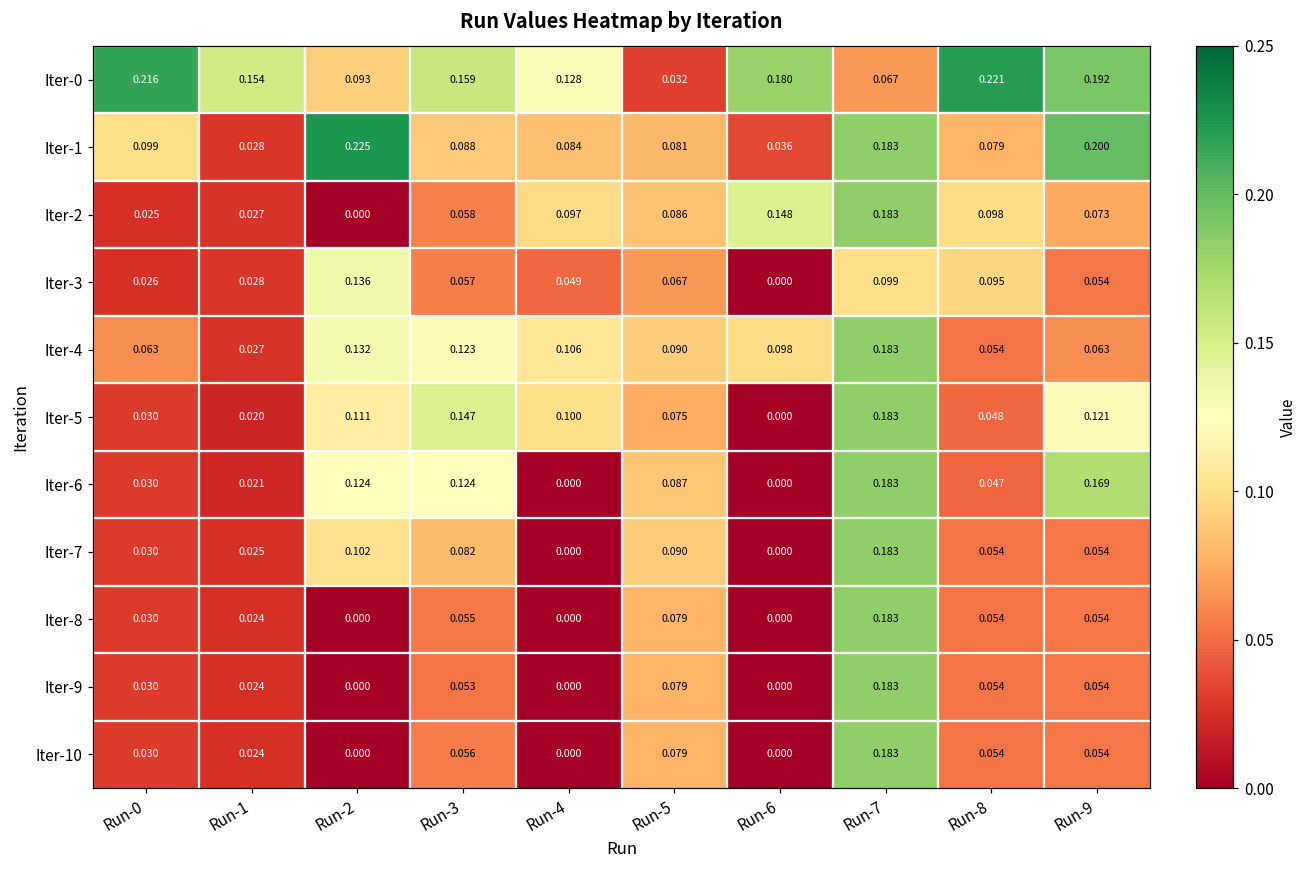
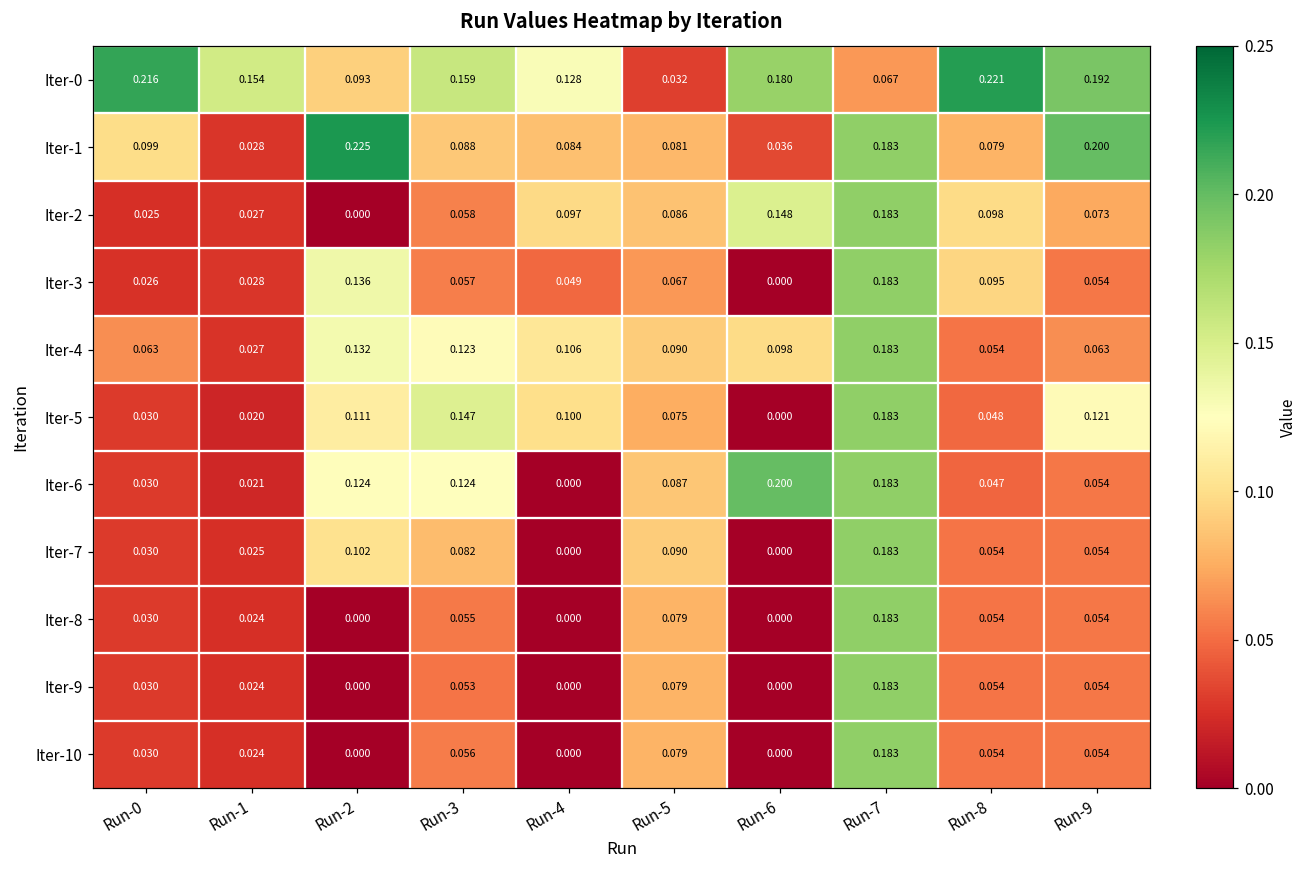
Iter-3, Run-7: 0.099 -> 0.183
Iter-6, Run-6: 0.000 -> 0.200
Iter-6, Run-9: 0.169 -> 0.054
